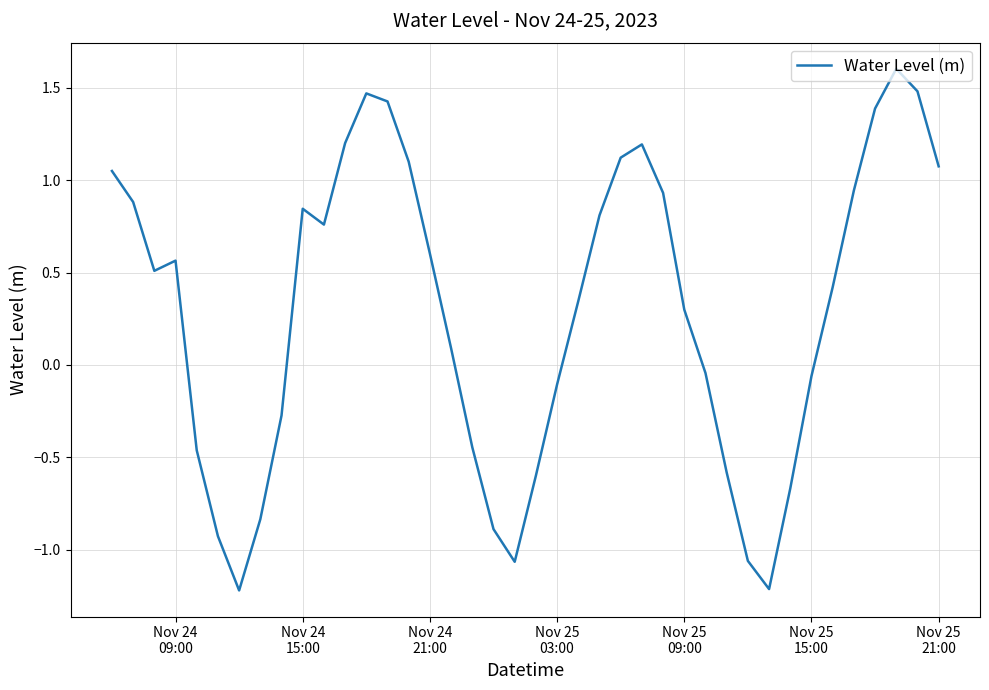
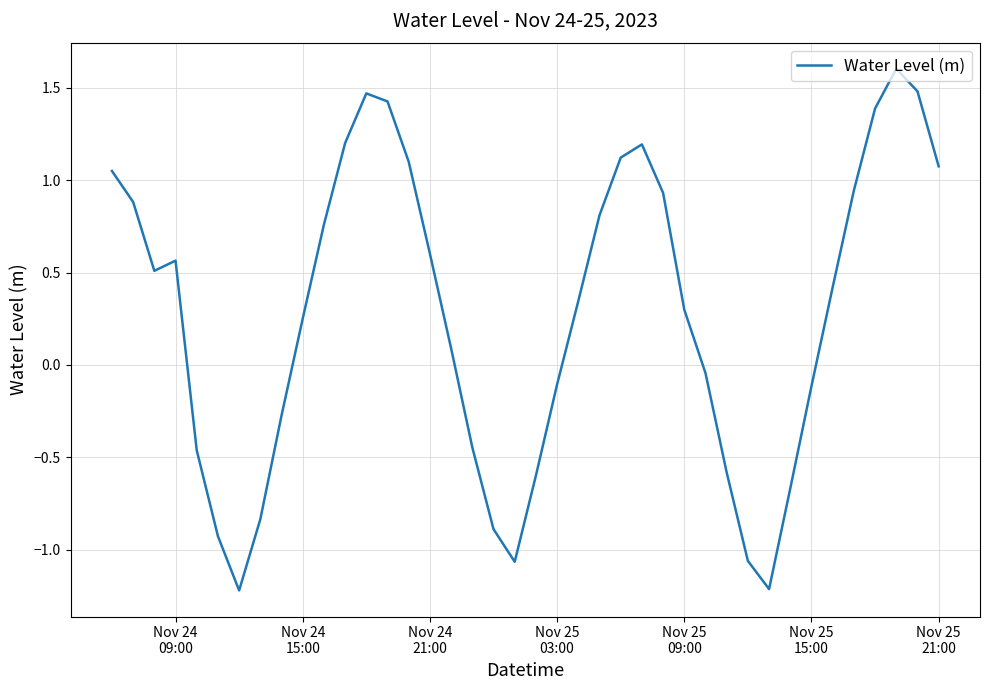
Nov 24 15:00: 0.85 -> 0.25
Nov 25 15:00: -0.06 -> -0.11
